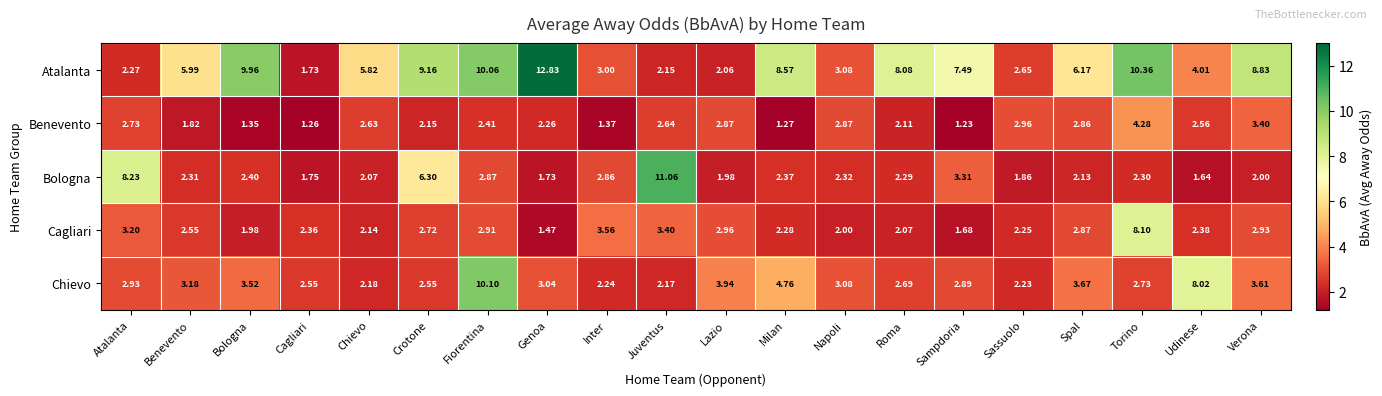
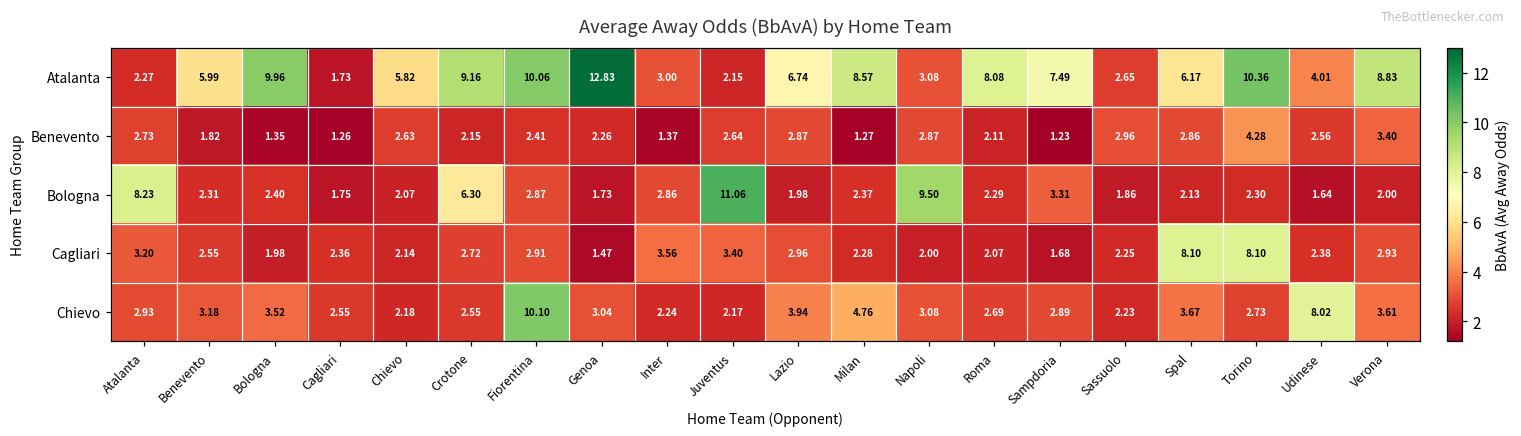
Atalanta, Lazio: 2.06 -> 6.74
Bologna, Napoli: 2.32 -> 9.50
Cagliari, Spal: 2.87 -> 8.10
